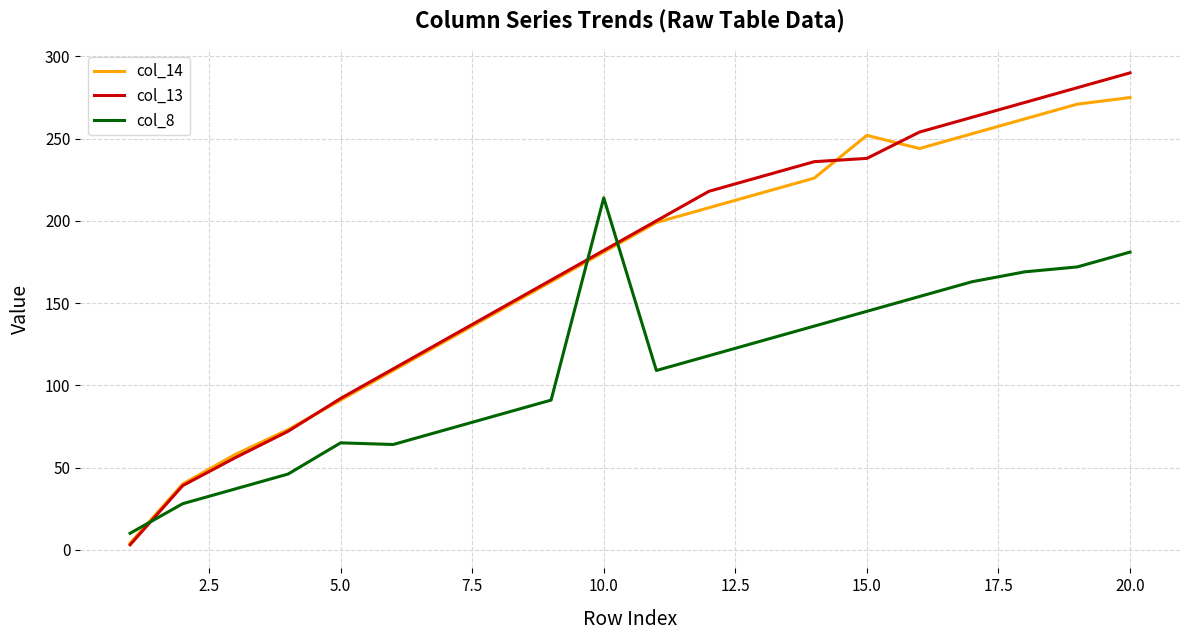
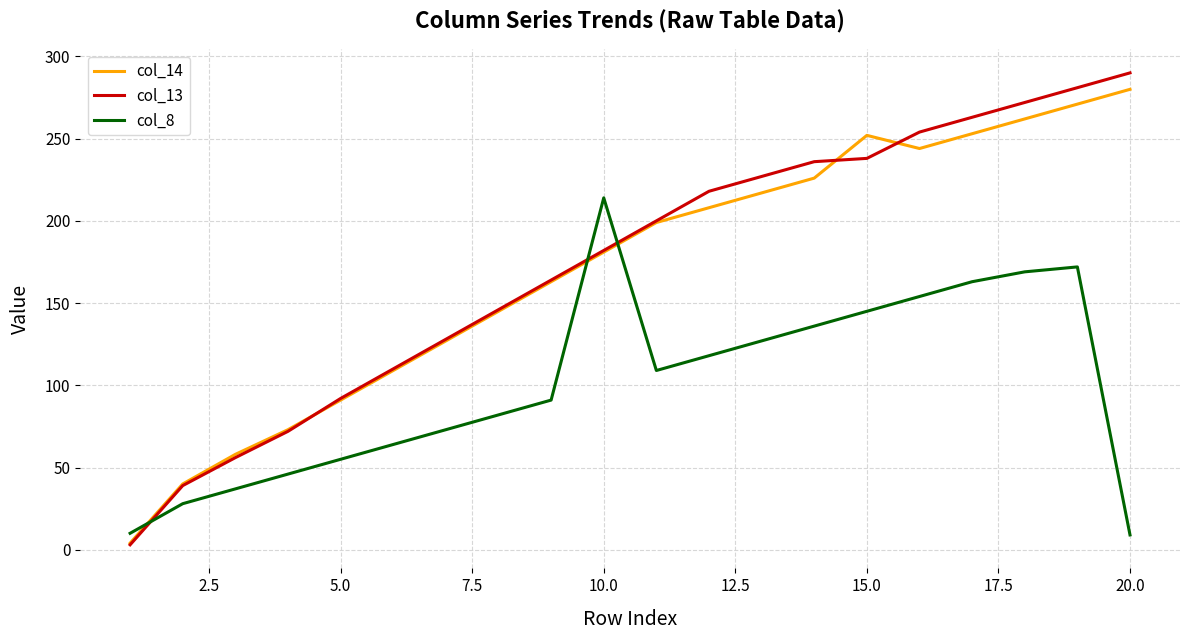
col_8, 5.0: 65 -> 55
col_14, 20.0: 275 -> 280
col_8, 20.0: 181 -> 9
